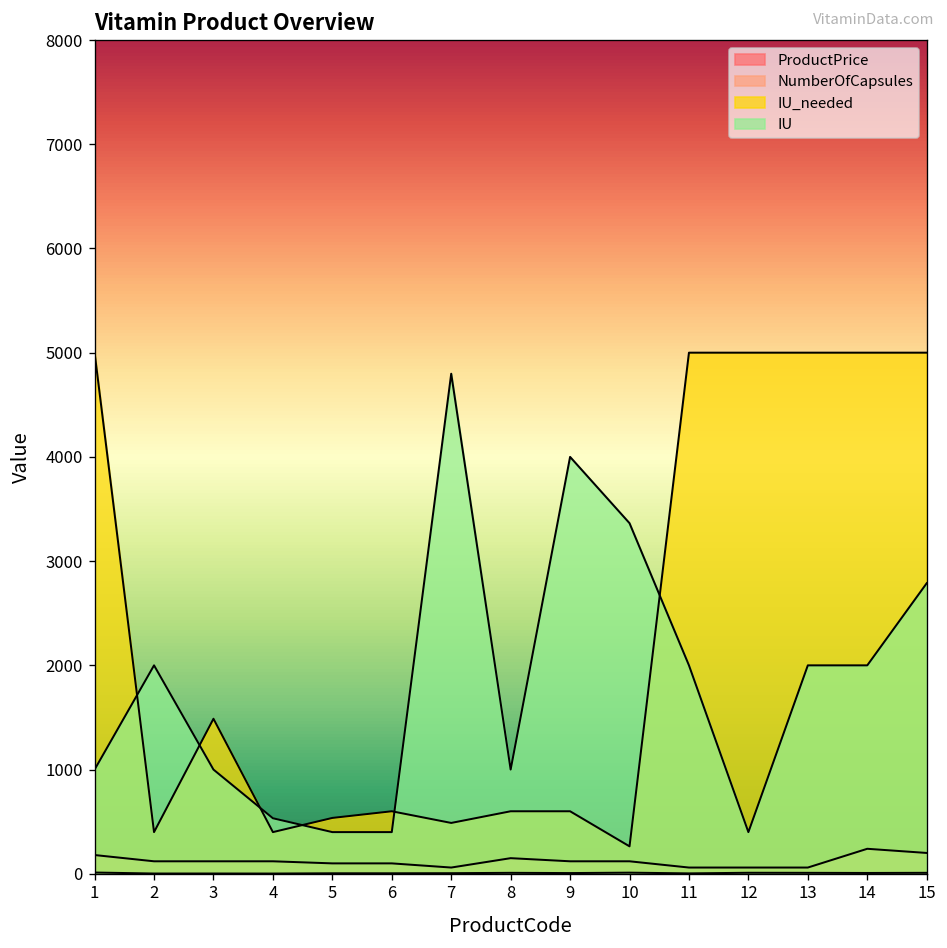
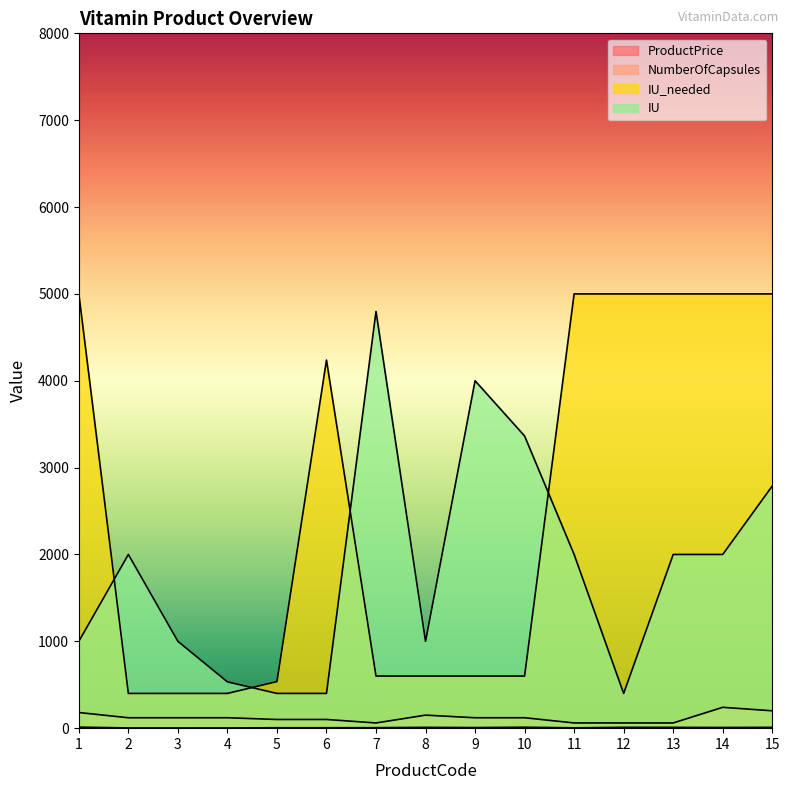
IU_needed, 3: 1500 -> 400
IU_needed, 6: 600 -> 4200
IU_needed, 7: 500 -> 600
IU_needed, 10: 300 -> 600
